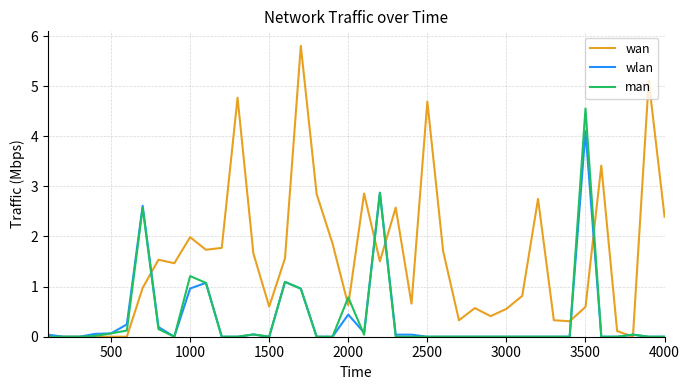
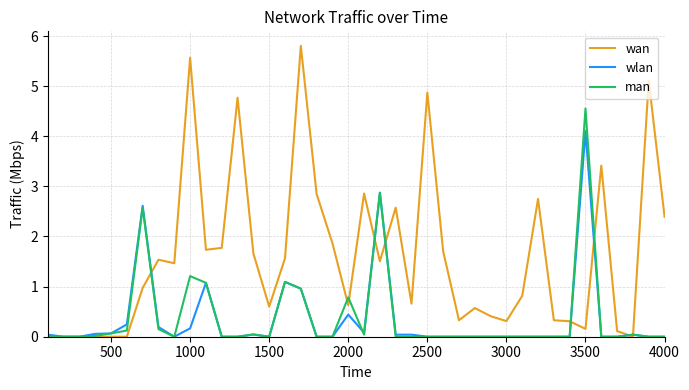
wan, 1000: 2.0 -> 5.6
wlan, 1000: 1.0 -> 0.2
wan, 2500: 4.7 -> 4.9
wan, 3000: 0.6 -> 0.3
wan, 3500: 0.6 -> 0.2
